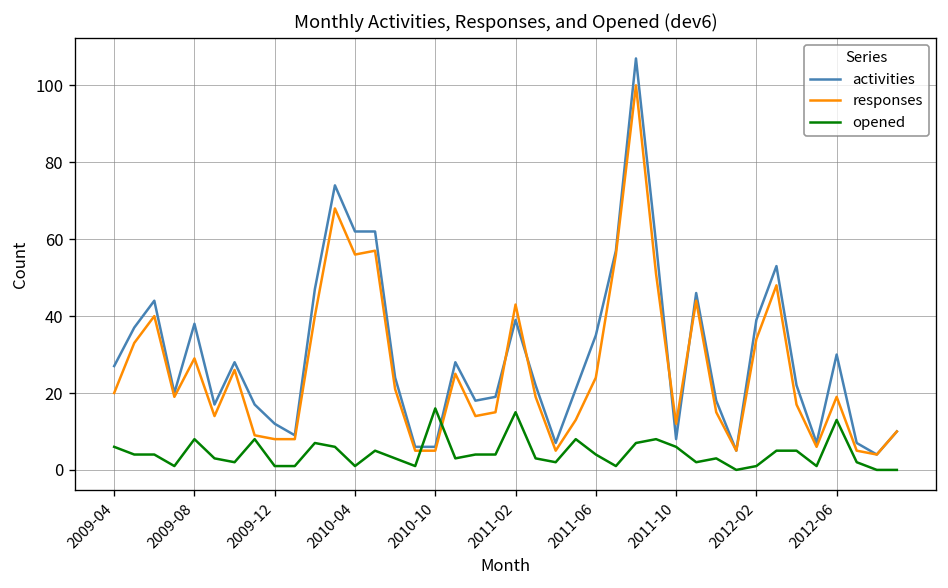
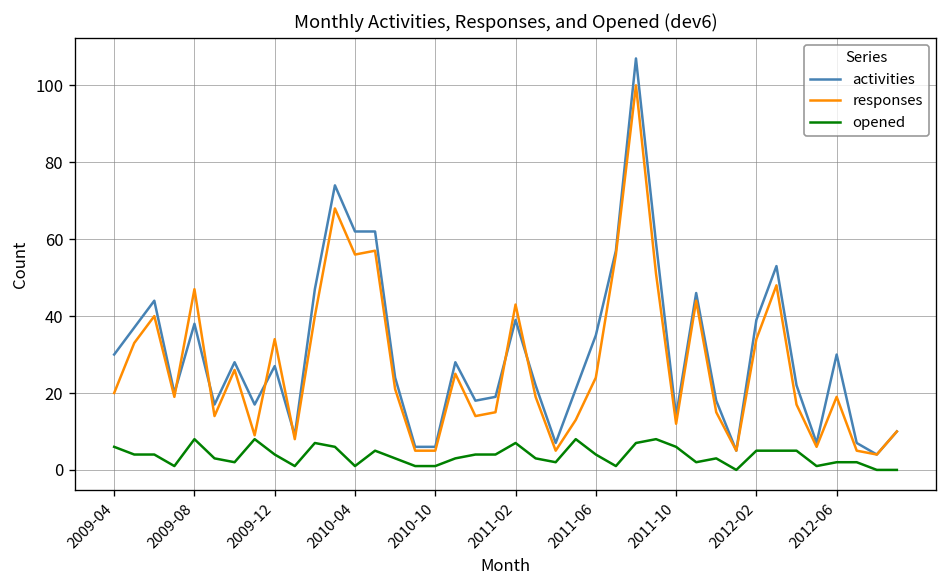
activities, 2009-04: 27 -> 30
responses, 2009-08: 29 -> 47
activities, 2009-12: 12 -> 27
responses, 2009-12: 8 -> 34
opened, 2009-12: 1 -> 4
opened, 2010-10: 16 -> 1
opened, 2011-02: 15 -> 7
activities, 2011-10: 8 -> 14
opened, 2012-02: 1 -> 5
opened, 2012-06: 13 -> 2
